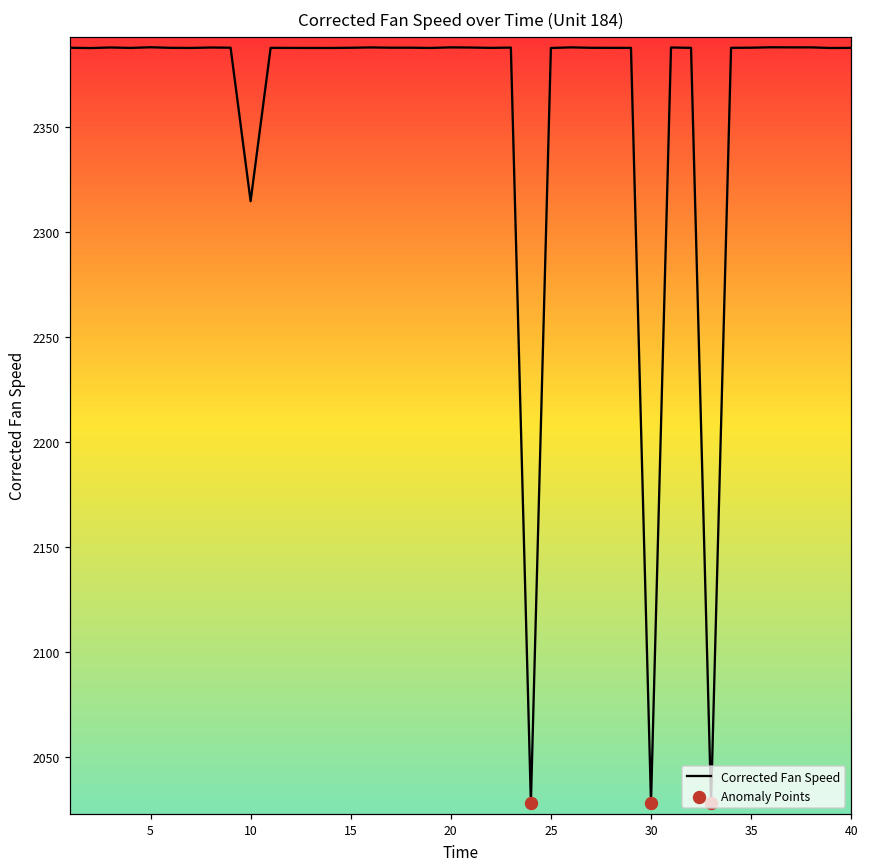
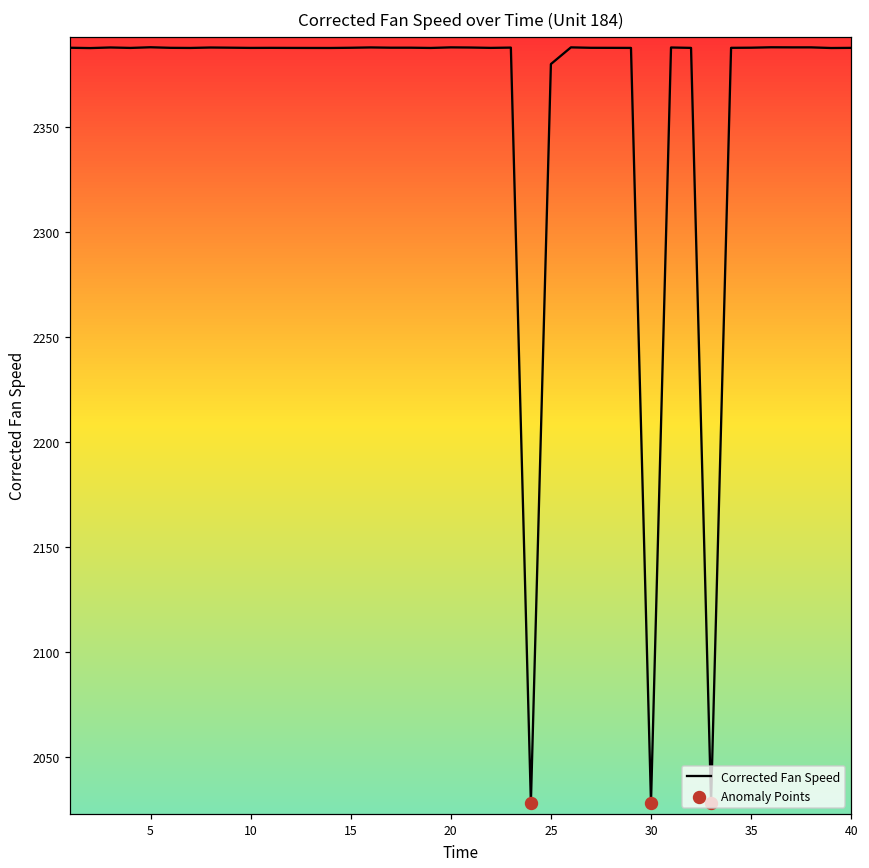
Corrected Fan Speed, 10: 2315 -> 2388
Corrected Fan Speed, 25: 2388 -> 2380
